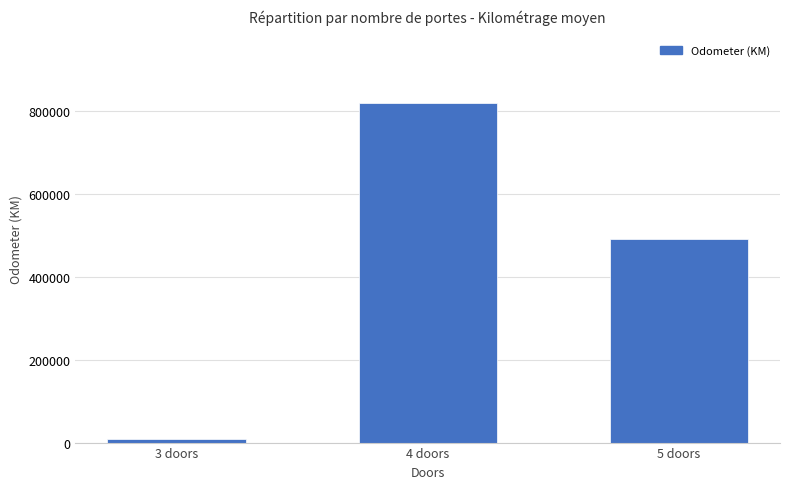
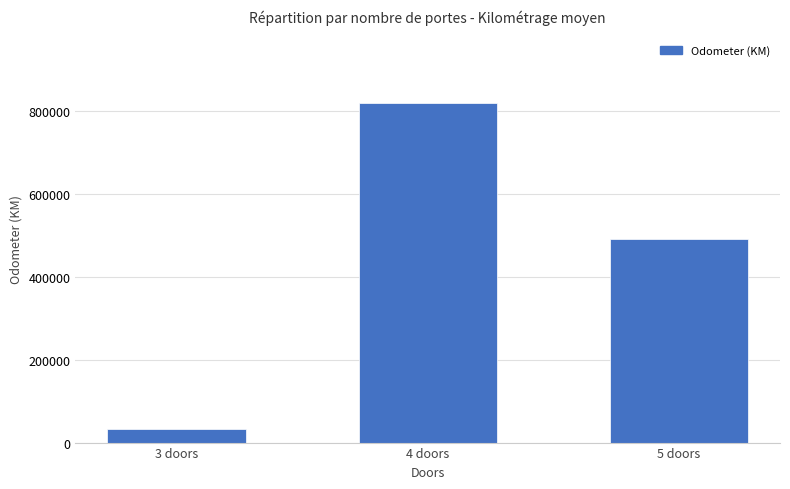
3 doors: 10000 -> 30000
